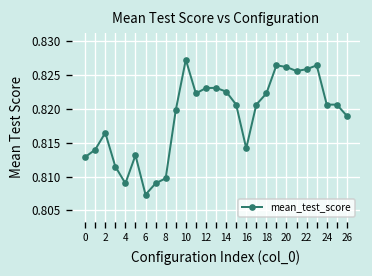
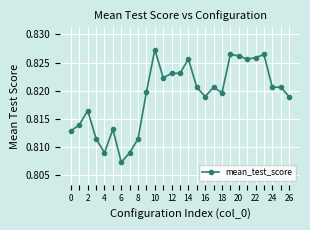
8: 0.810 -> 0.811
14: 0.823 -> 0.826
16: 0.814 -> 0.819
18: 0.822 -> 0.820
